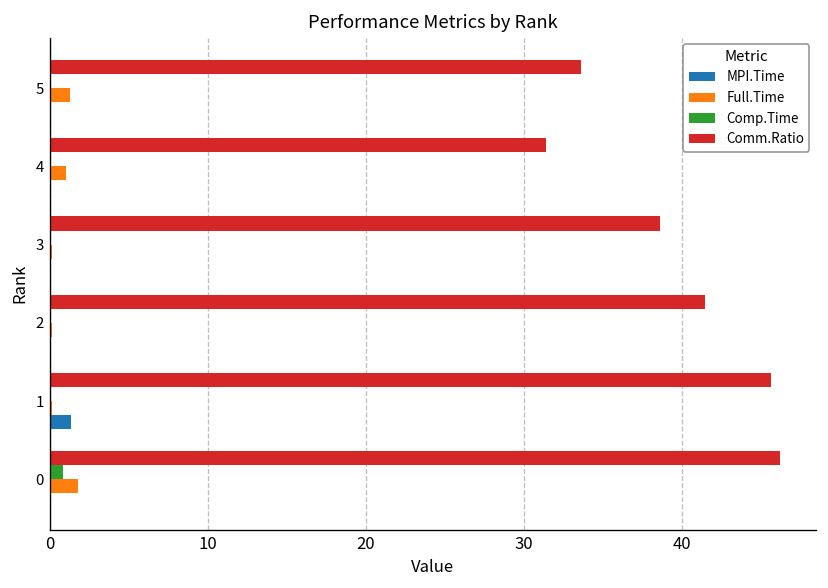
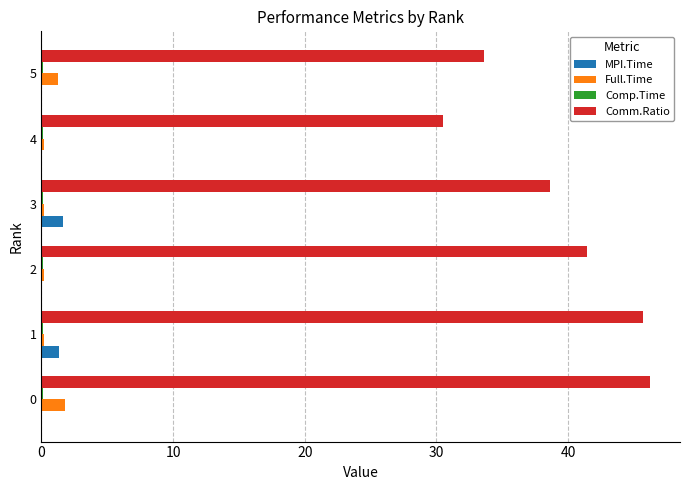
Comm.Ratio, 4: 31.4 -> 30.5
Full.Time, 4: 1.0 -> 0.2
MPI.Time, 3: 0.1 -> 1.7
Comp.Time, 0: 0.8 -> 0.1
